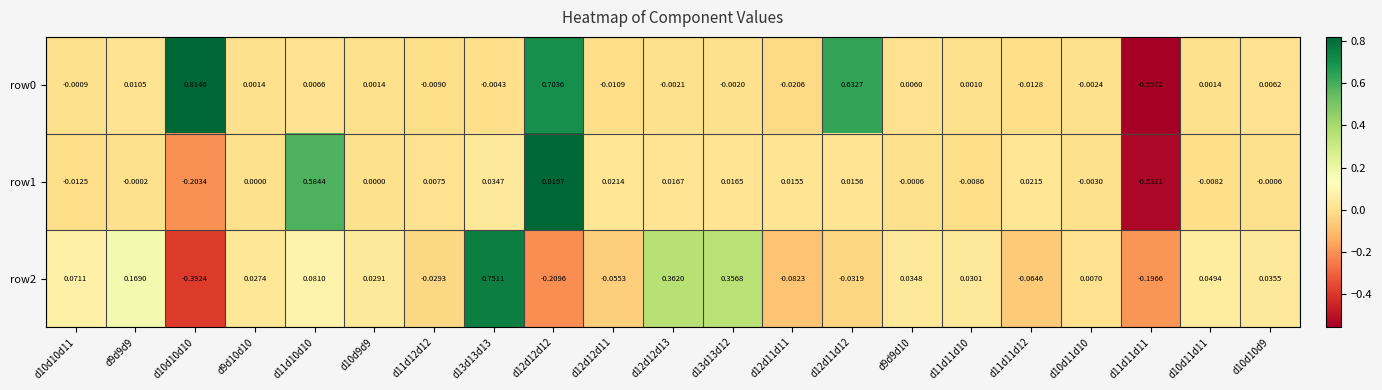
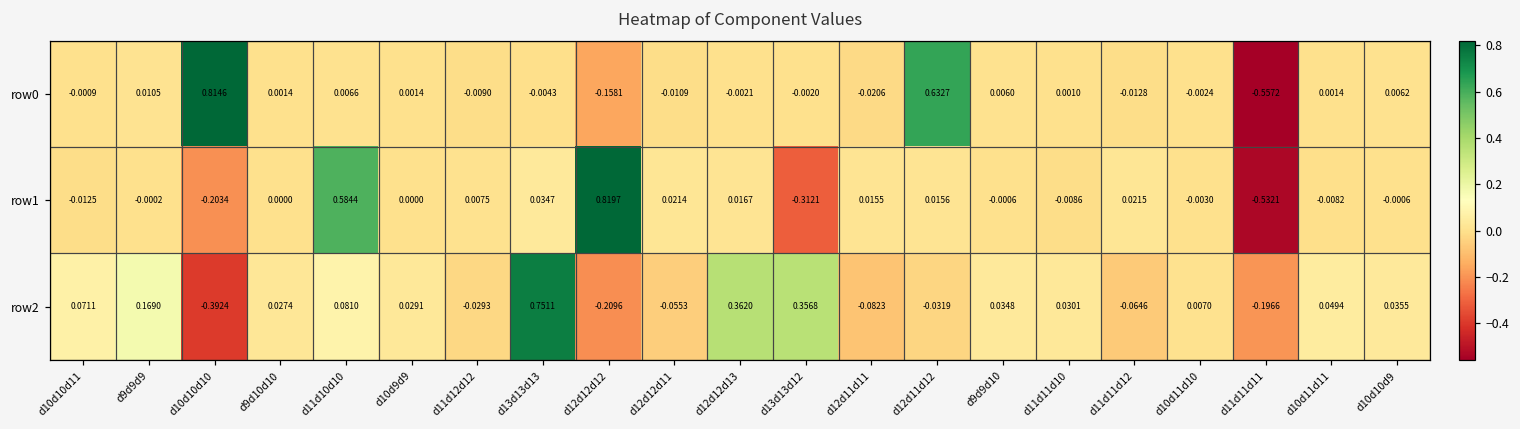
row0, d12d12d12: 0.7036 -> -0.1581
row1, d13d13d12: 0.0165 -> -0.3121
